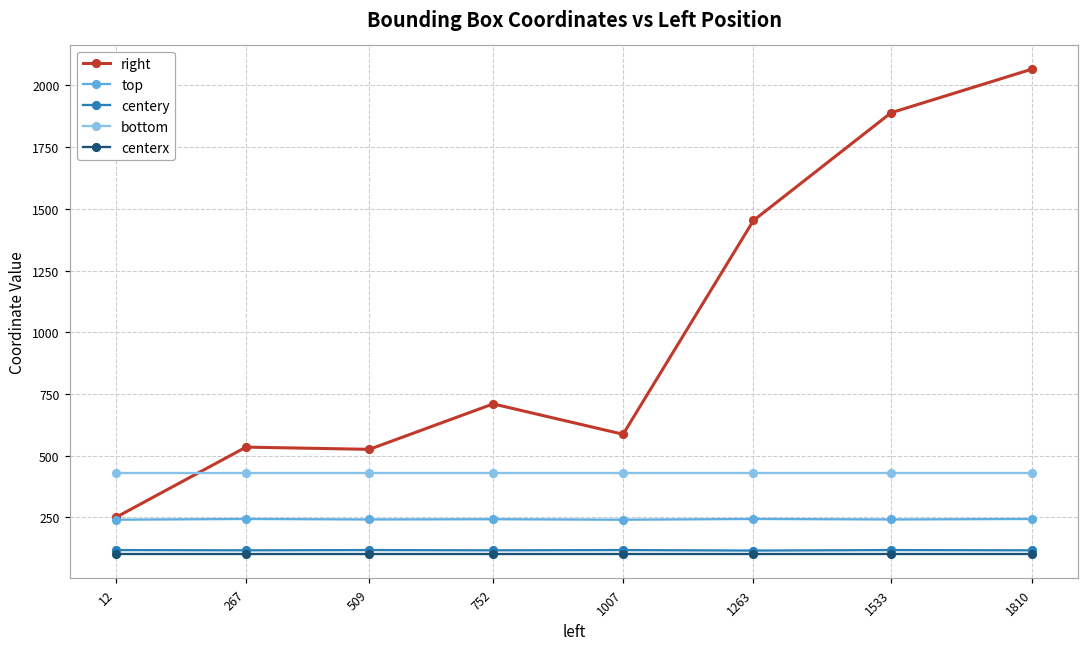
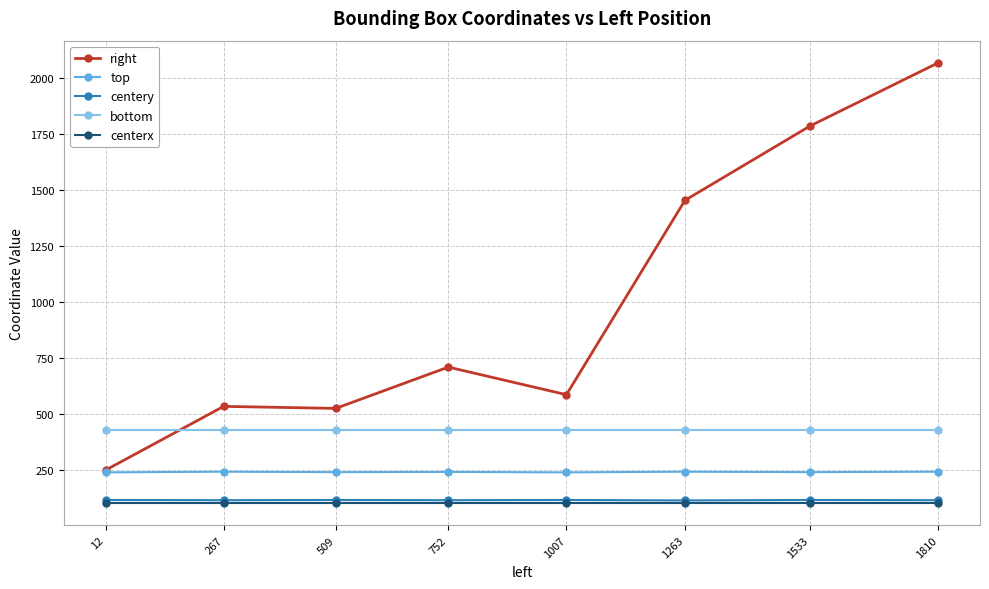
right, 1533: 1890 -> 1780
